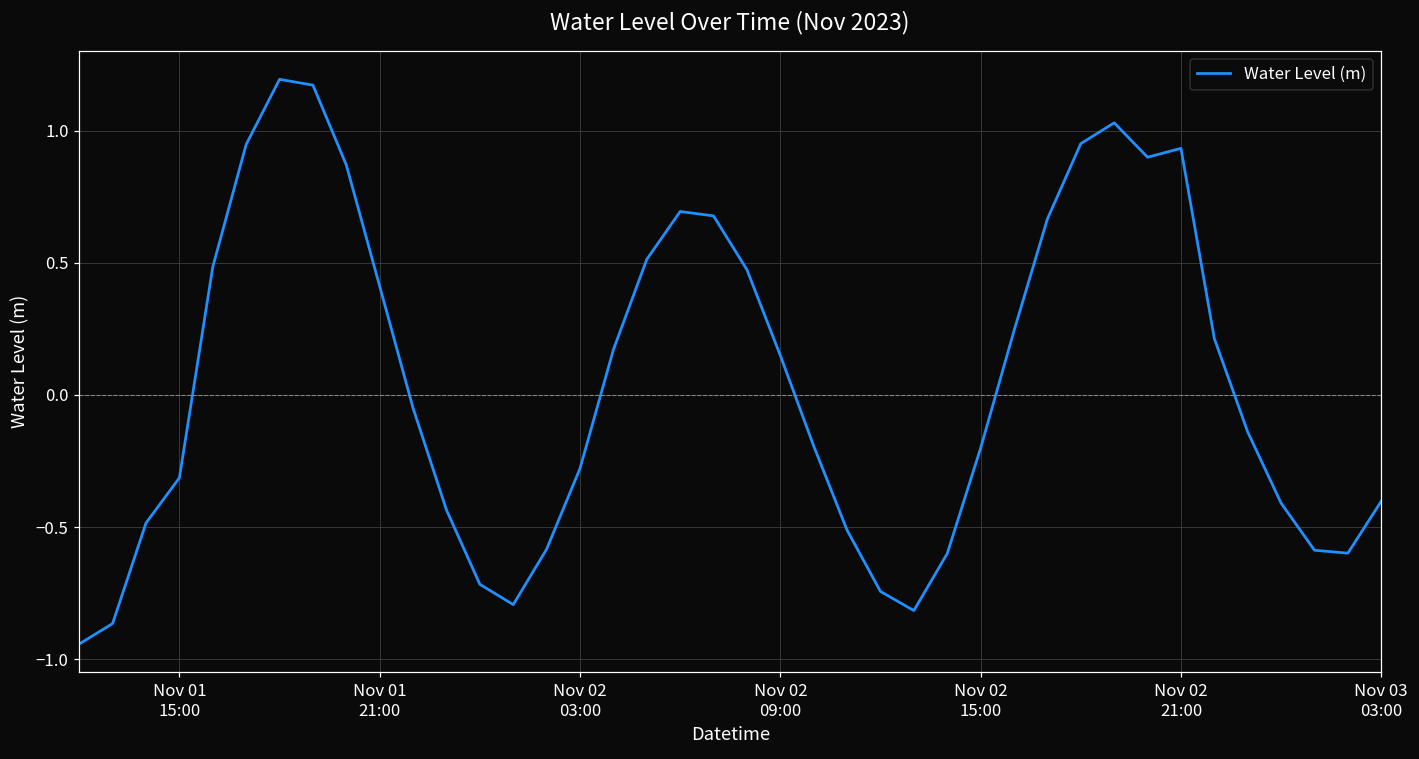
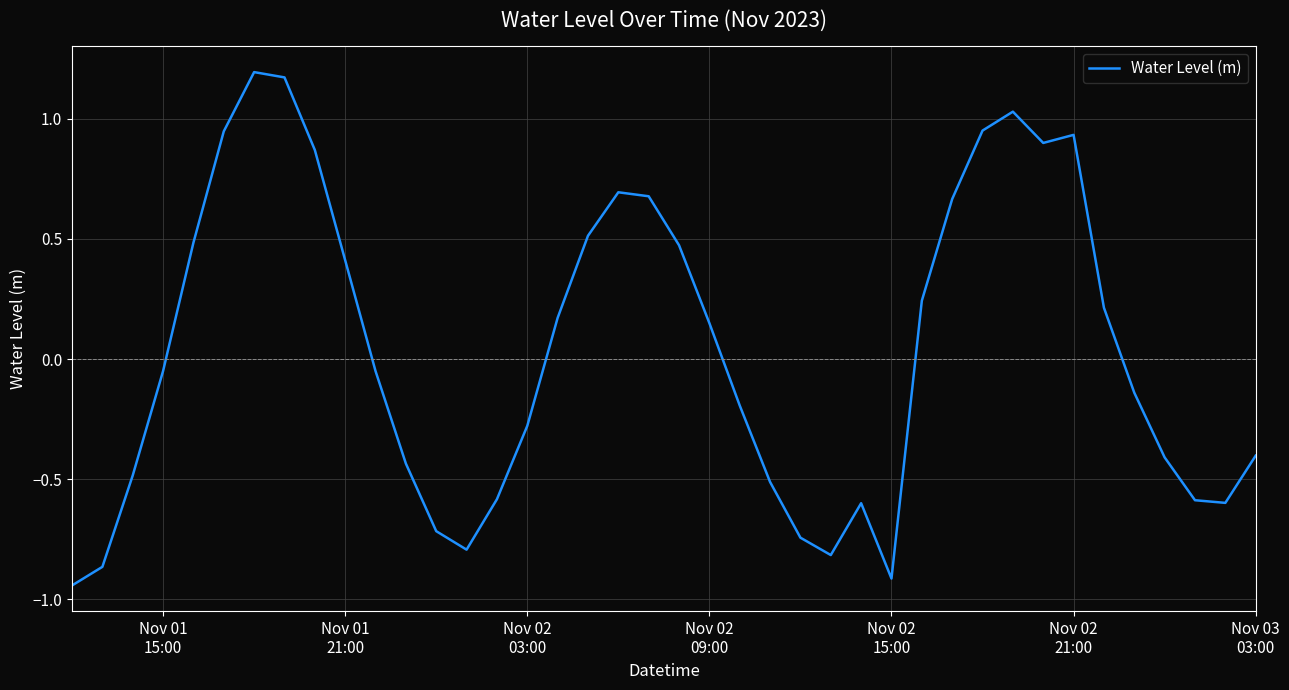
Nov 01 15:00: -0.31 -> -0.05
Nov 02 15:00: -0.20 -> -0.91
